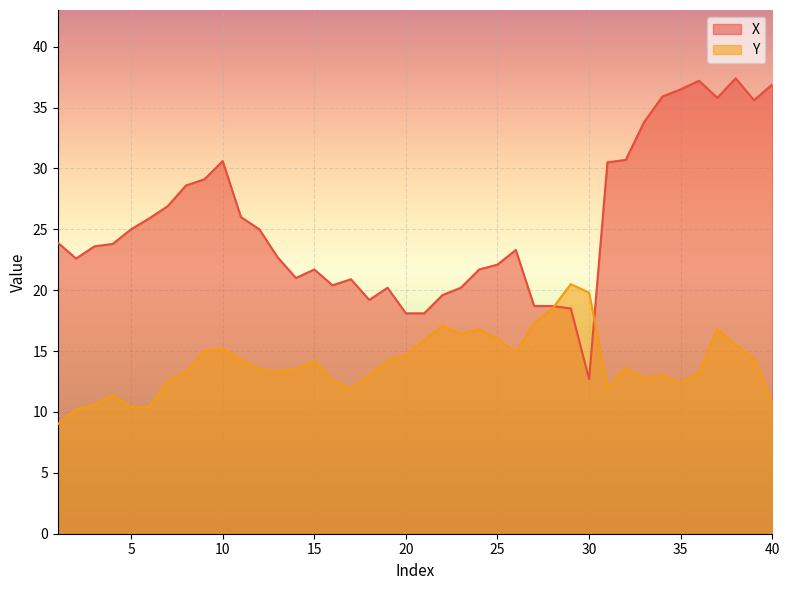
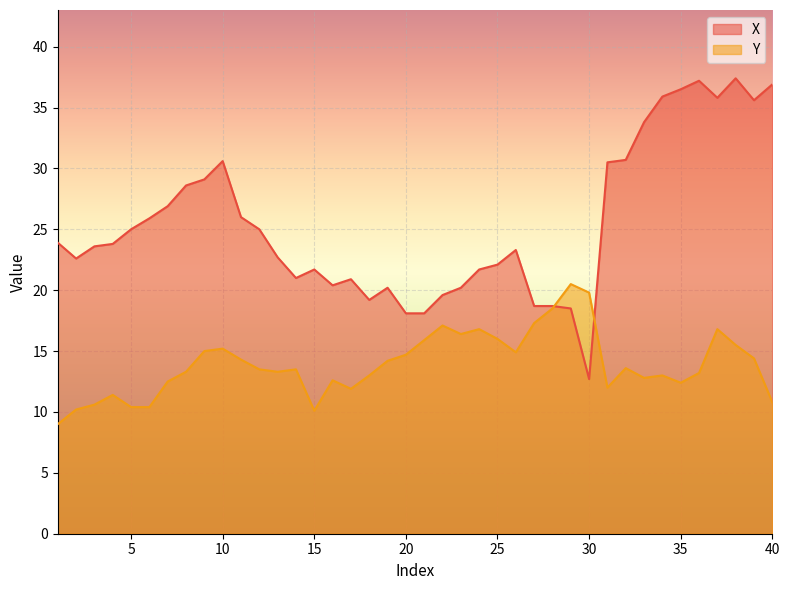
Y, 15: 14.2 -> 10.1
